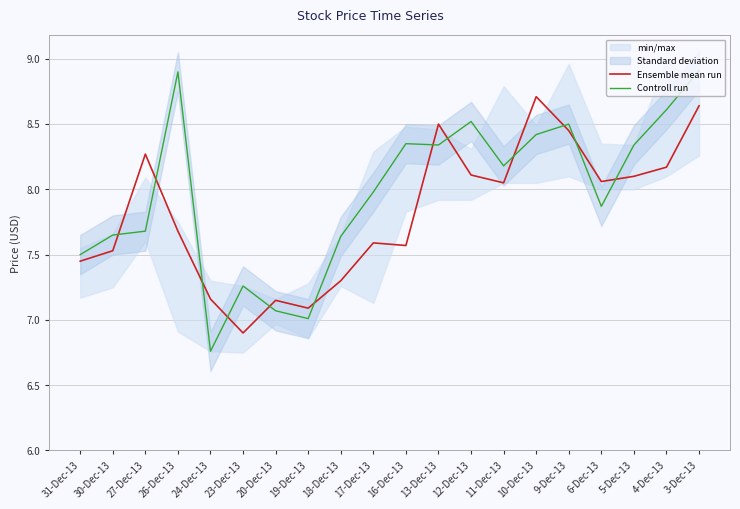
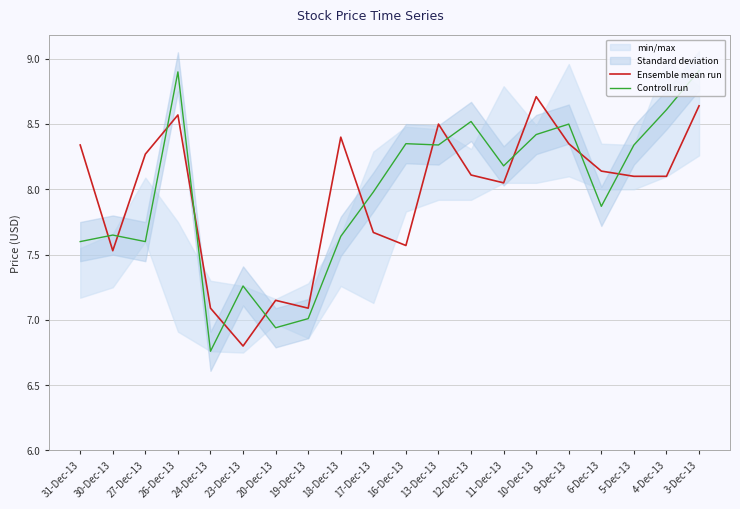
Ensemble mean run, 31-Dec-13: 7.45 -> 8.34
Controll run, 31-Dec-13: 7.5 -> 7.6
Controll run, 27-Dec-13: 7.68 -> 7.60
Ensemble mean run, 26-Dec-13: 7.68 -> 8.57
Ensemble mean run, 24-Dec-13: 7.16 -> 7.09
Ensemble mean run, 23-Dec-13: 6.9 -> 6.8
Controll run, 20-Dec-13: 7.07 -> 6.94
Ensemble mean run, 18-Dec-13: 7.3 -> 8.4
Ensemble mean run, 17-Dec-13: 7.59 -> 7.67
Ensemble mean run, 9-Dec-13: 8.45 -> 8.35
Ensemble mean run, 6-Dec-13: 8.06 -> 8.14
Ensemble mean run, 4-Dec-13: 8.17 -> 8.10
